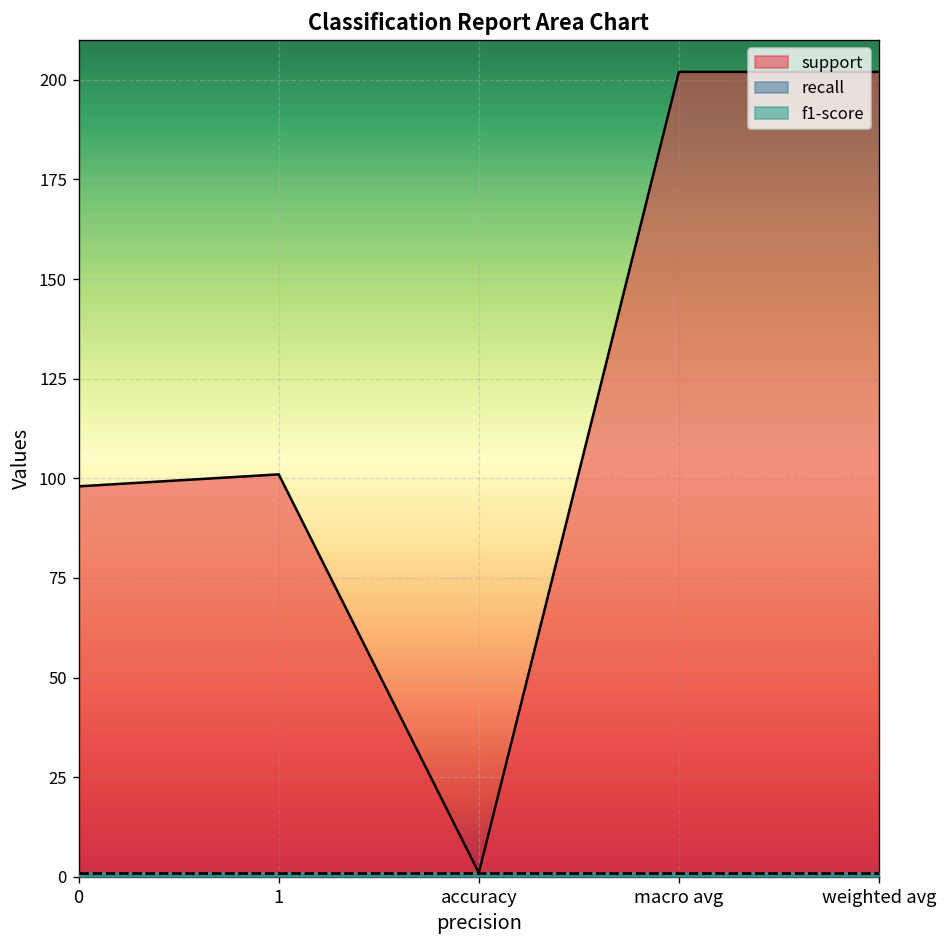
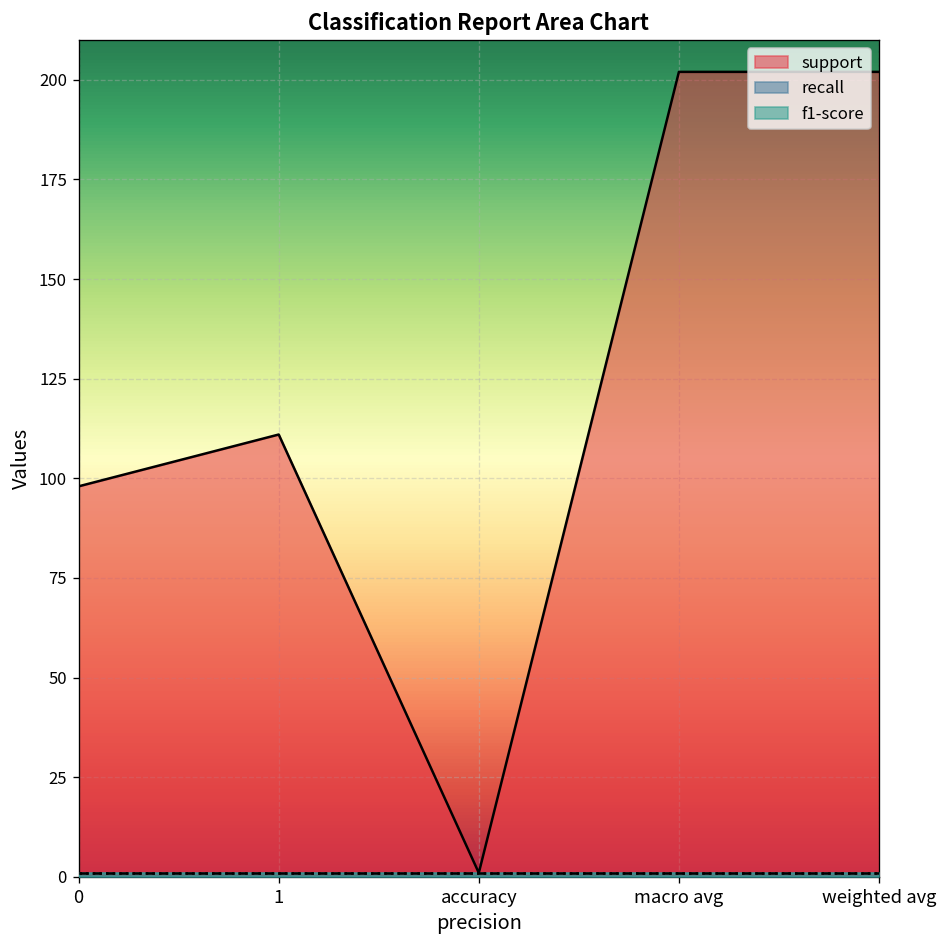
support, 1: 101 -> 111
